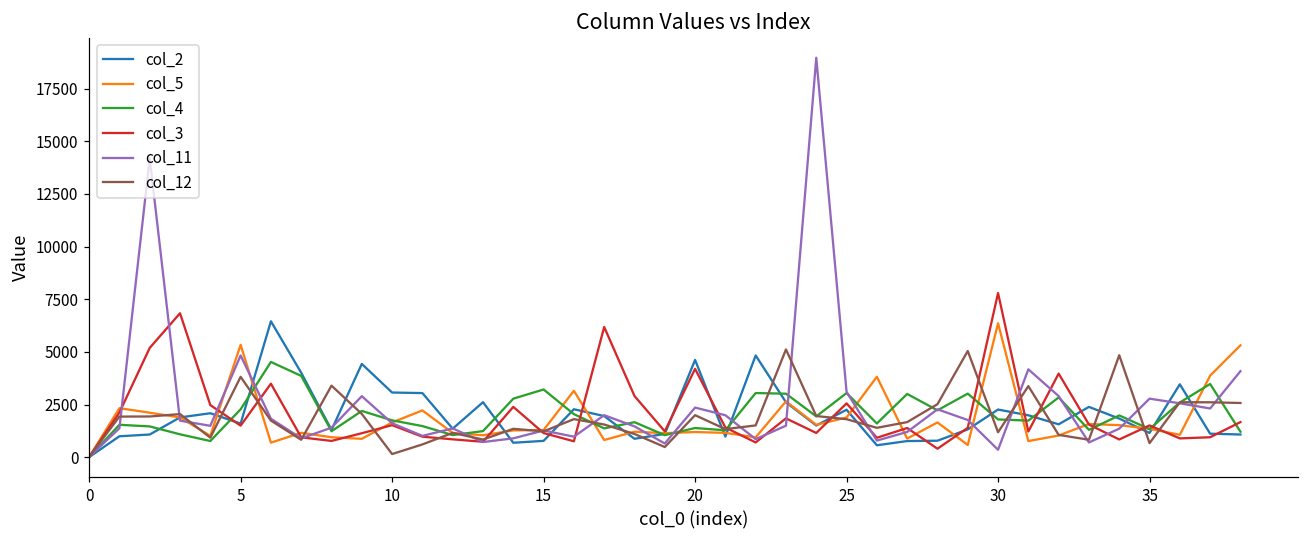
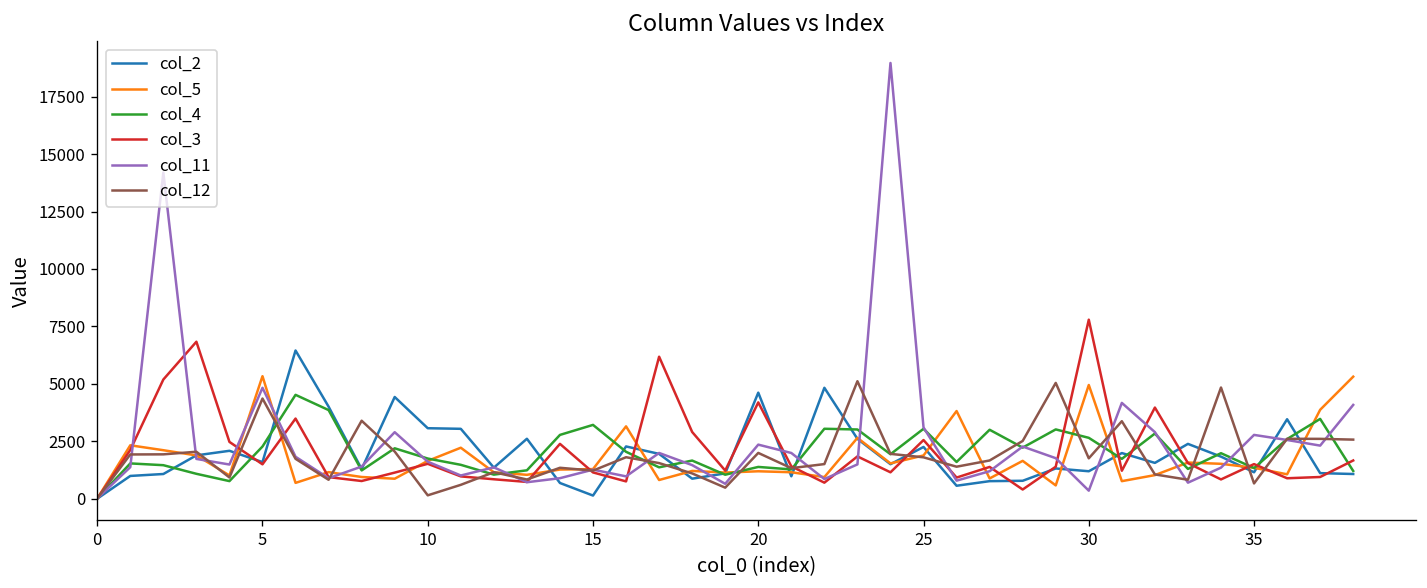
col_12, 5: 3800 -> 4400
col_2, 15: 800 -> 100
col_2, 30: 2300 -> 1200
col_5, 30: 6400 -> 5000
col_4, 30: 1800 -> 2700
col_12, 30: 1200 -> 1800
